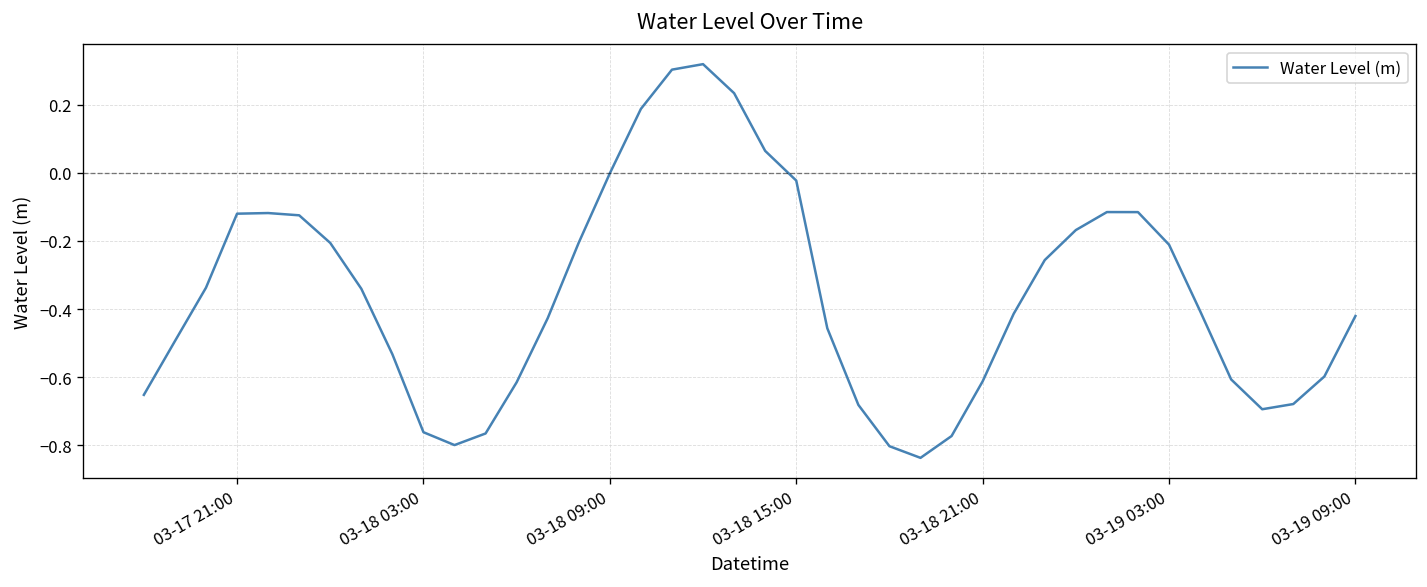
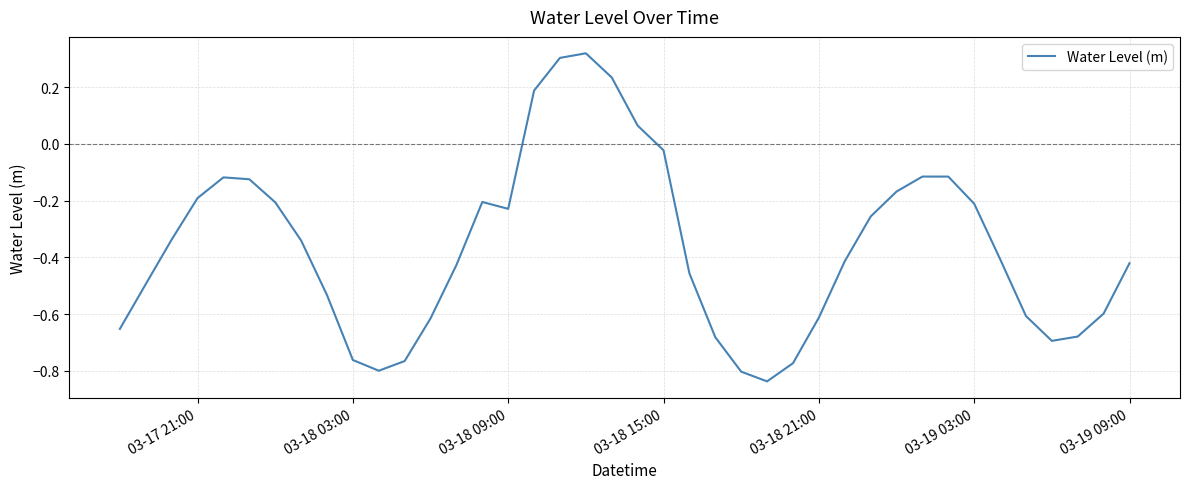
03-17 21:00: -0.12 -> -0.19
03-18 09:00: 0.00 -> -0.23
